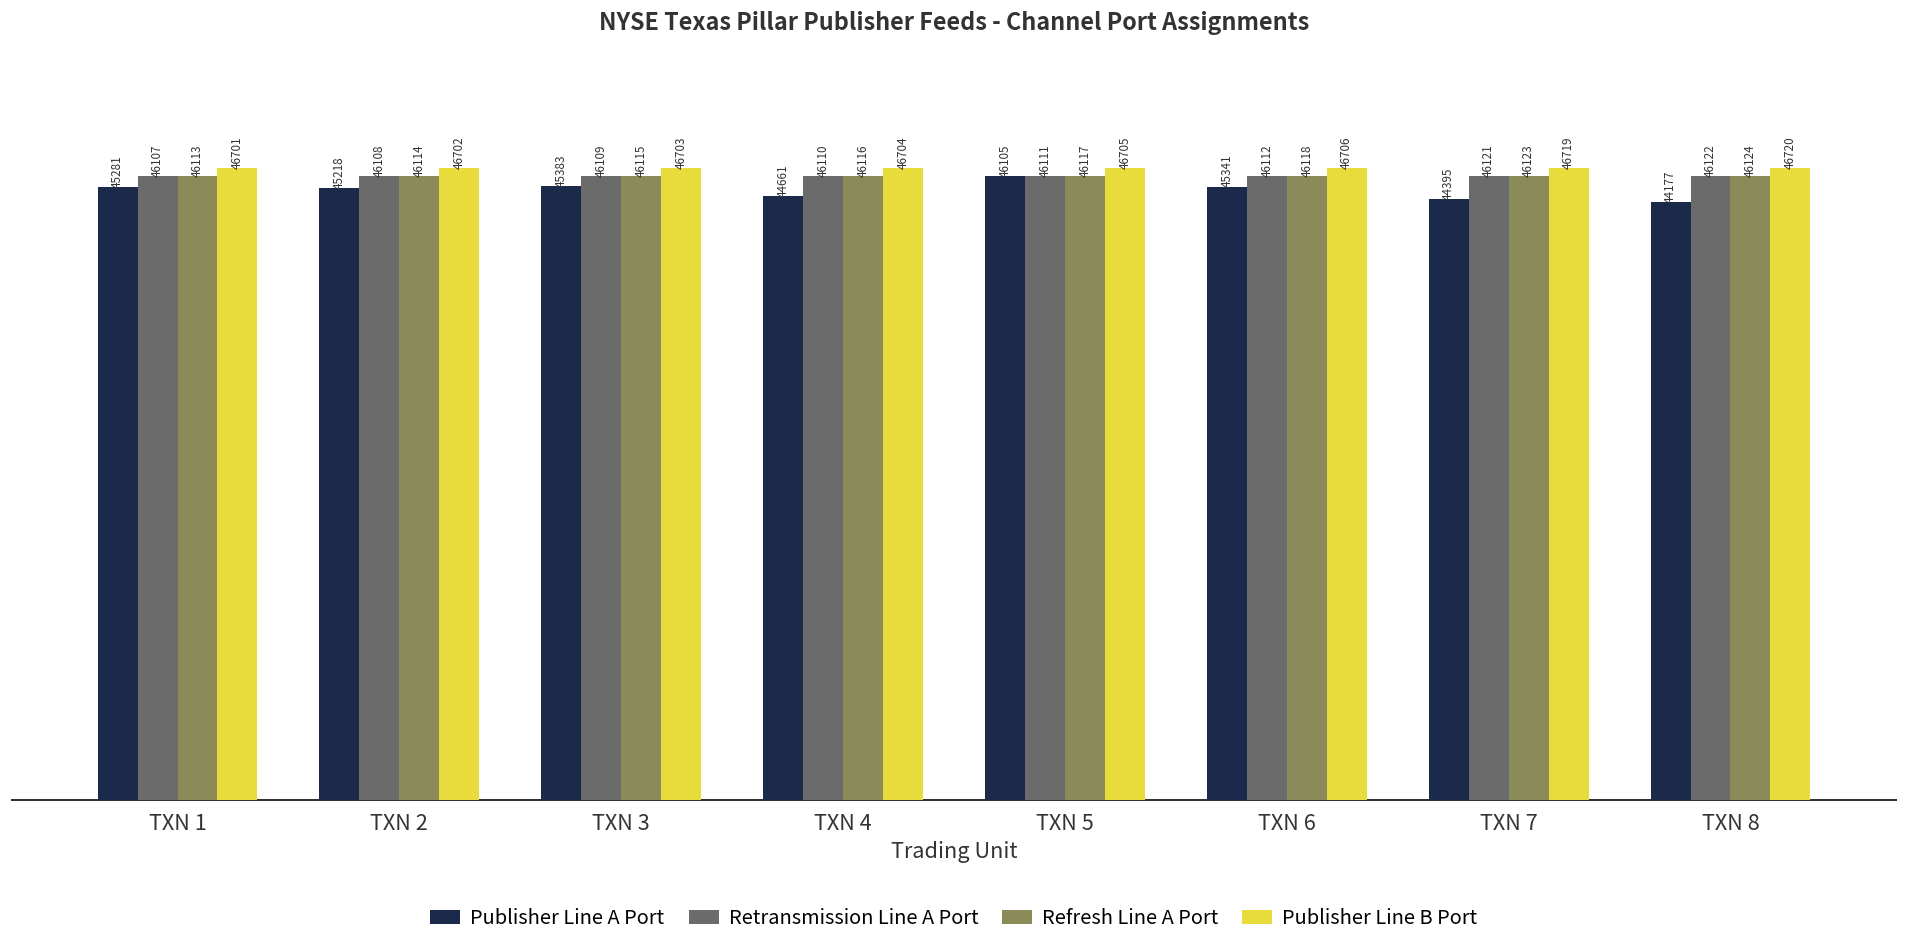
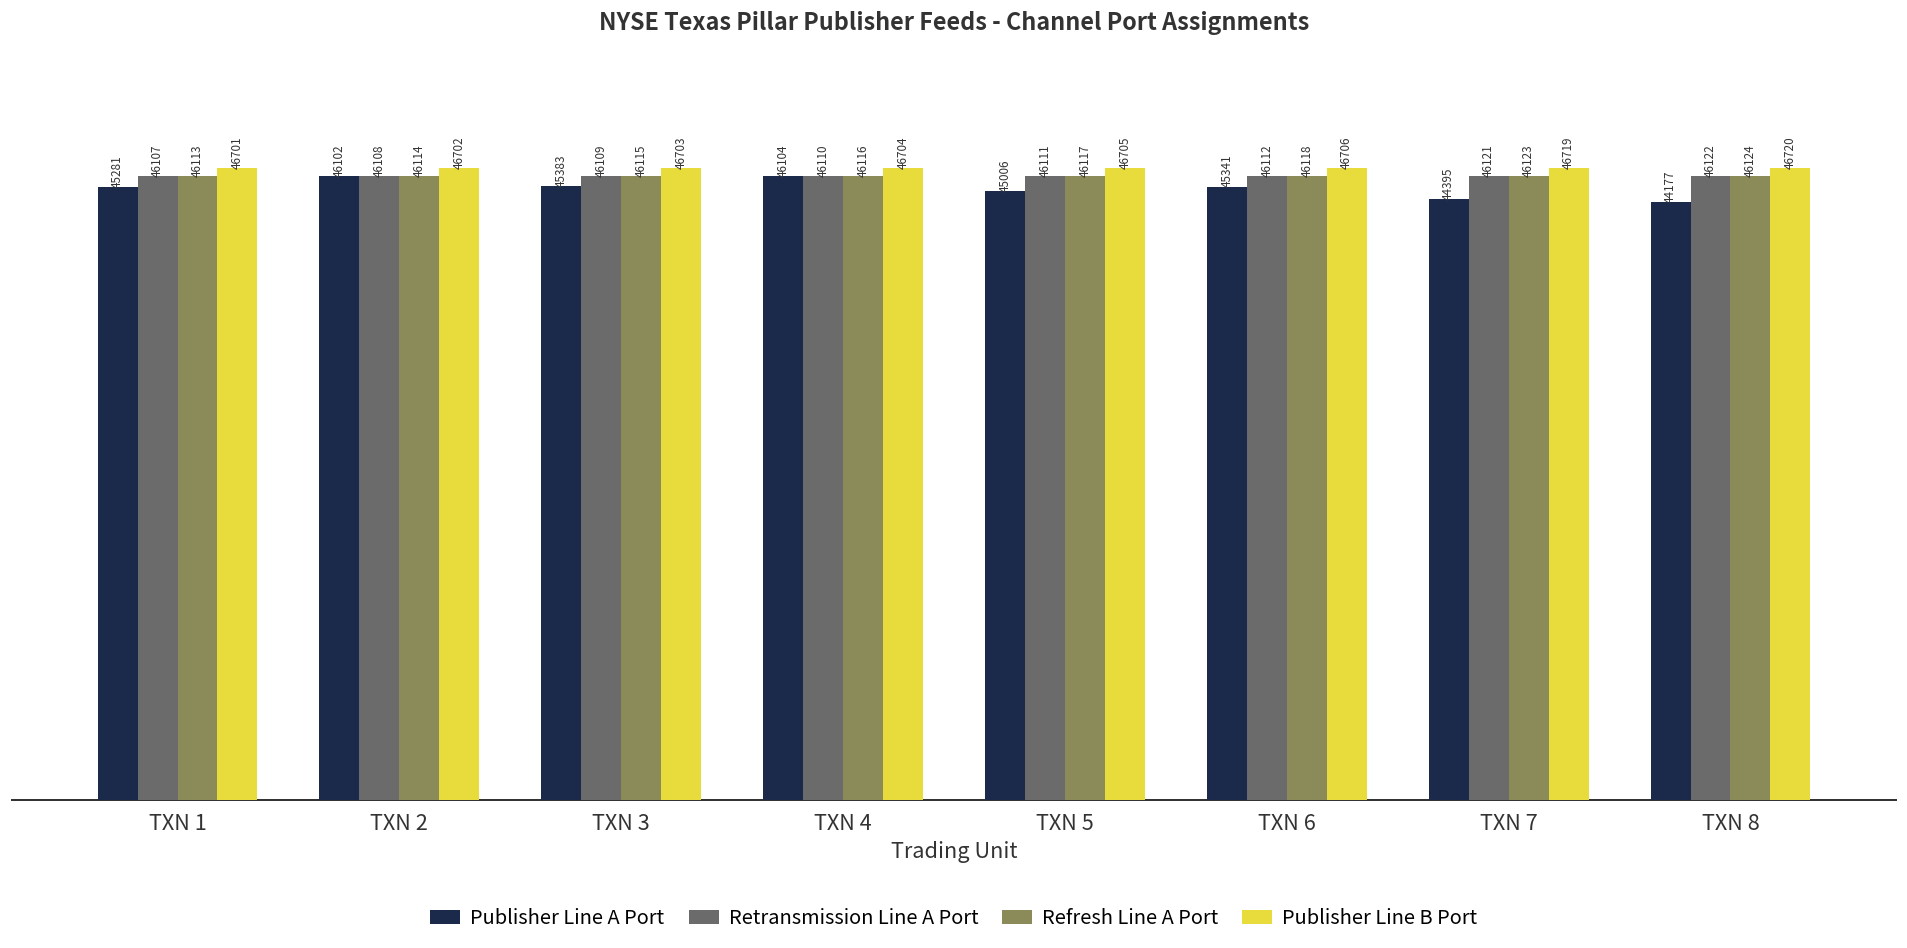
Publisher Line A Port, TXN 2: 45218 -> 46102
Publisher Line A Port, TXN 4: 44661 -> 46104
Publisher Line A Port, TXN 5: 46105 -> 45006
